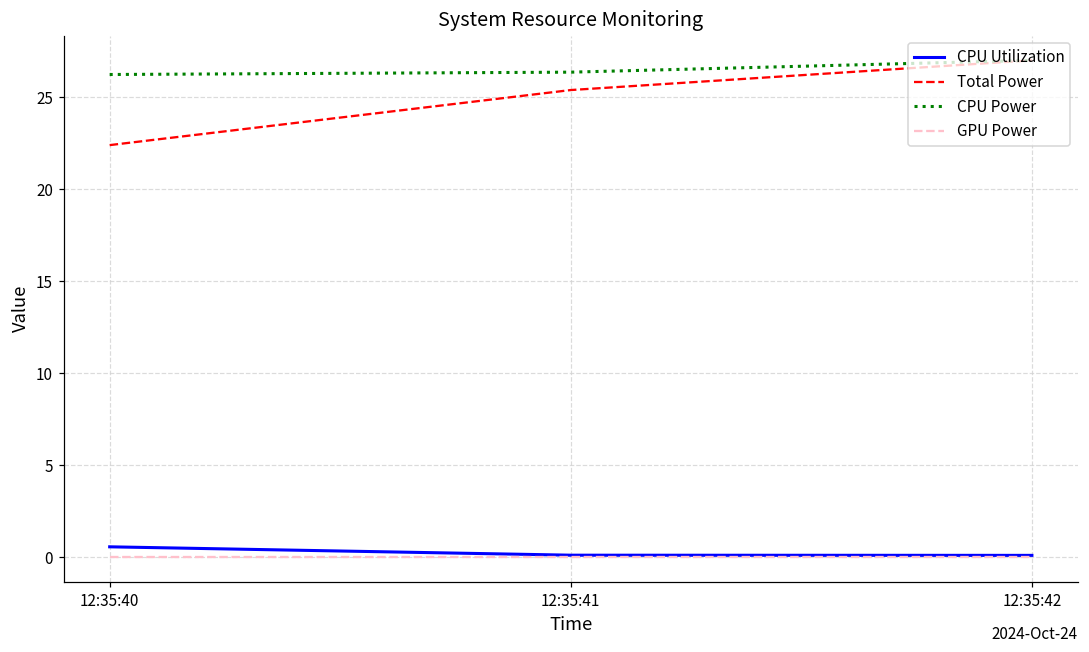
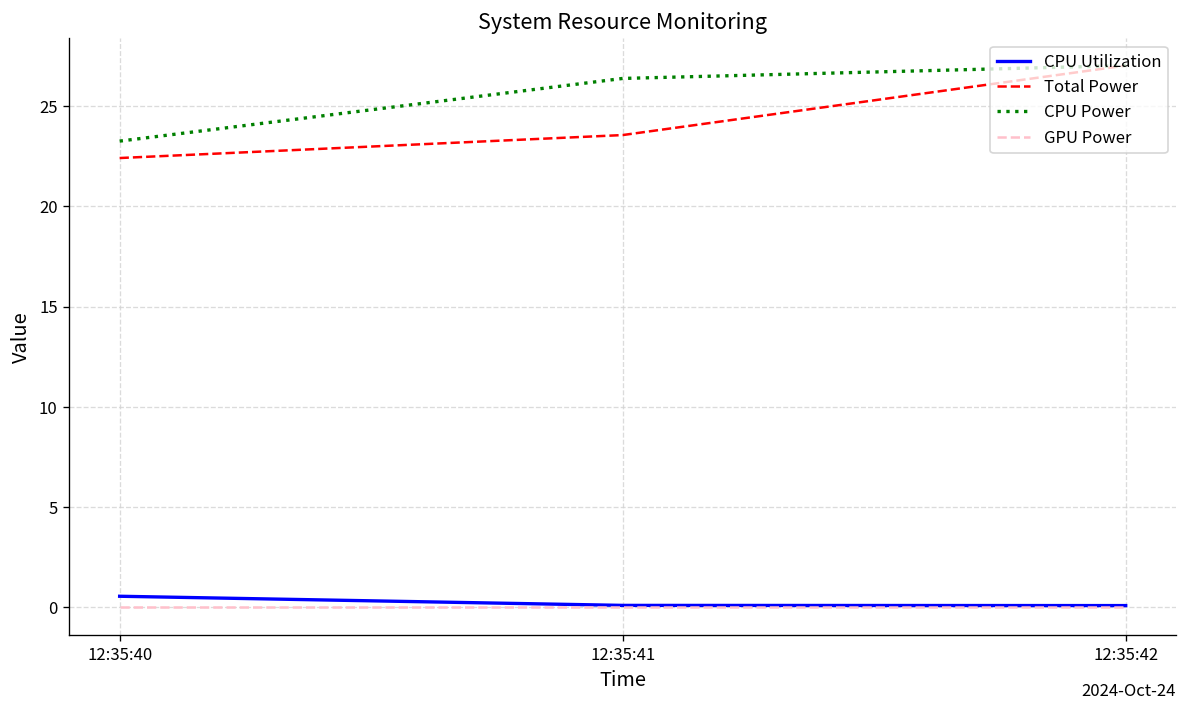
CPU Power, 12:35:40: 26.2 -> 23.2
Total Power, 12:35:41: 25.4 -> 23.5
